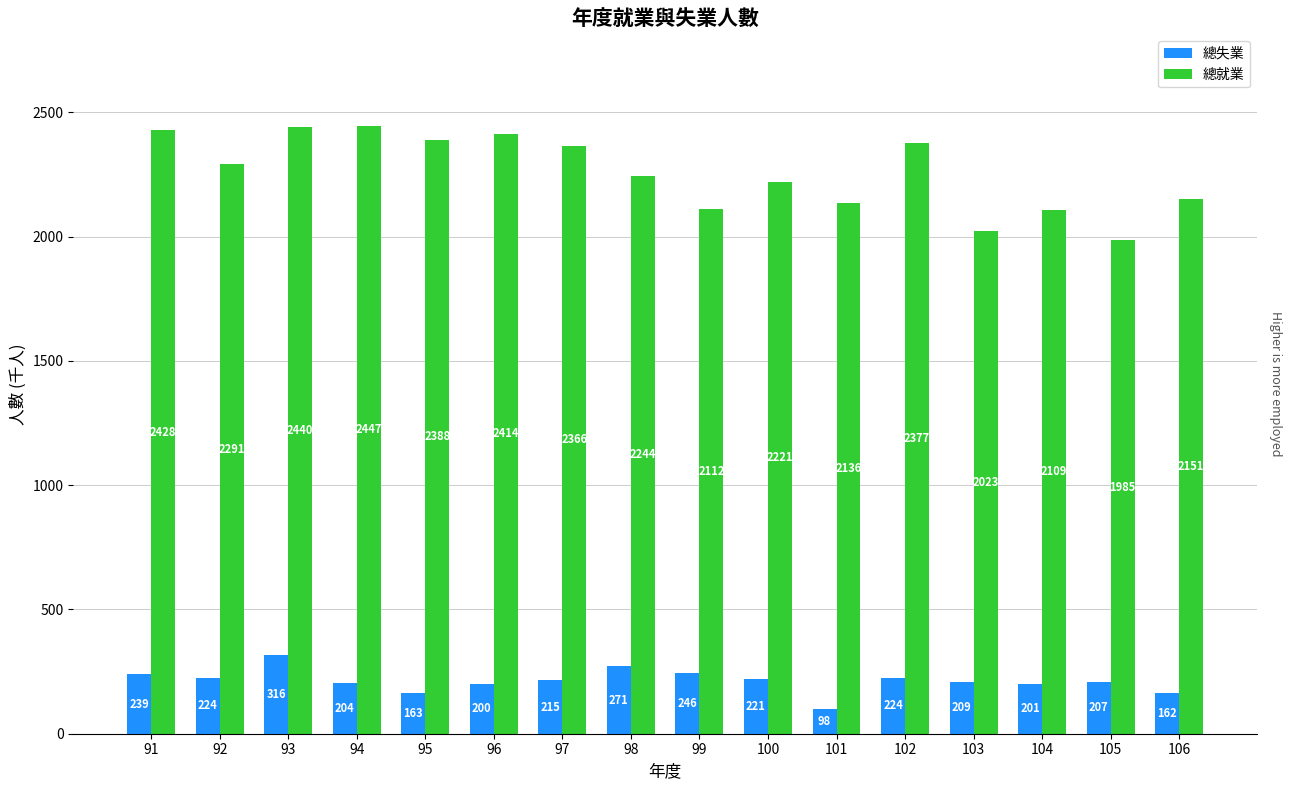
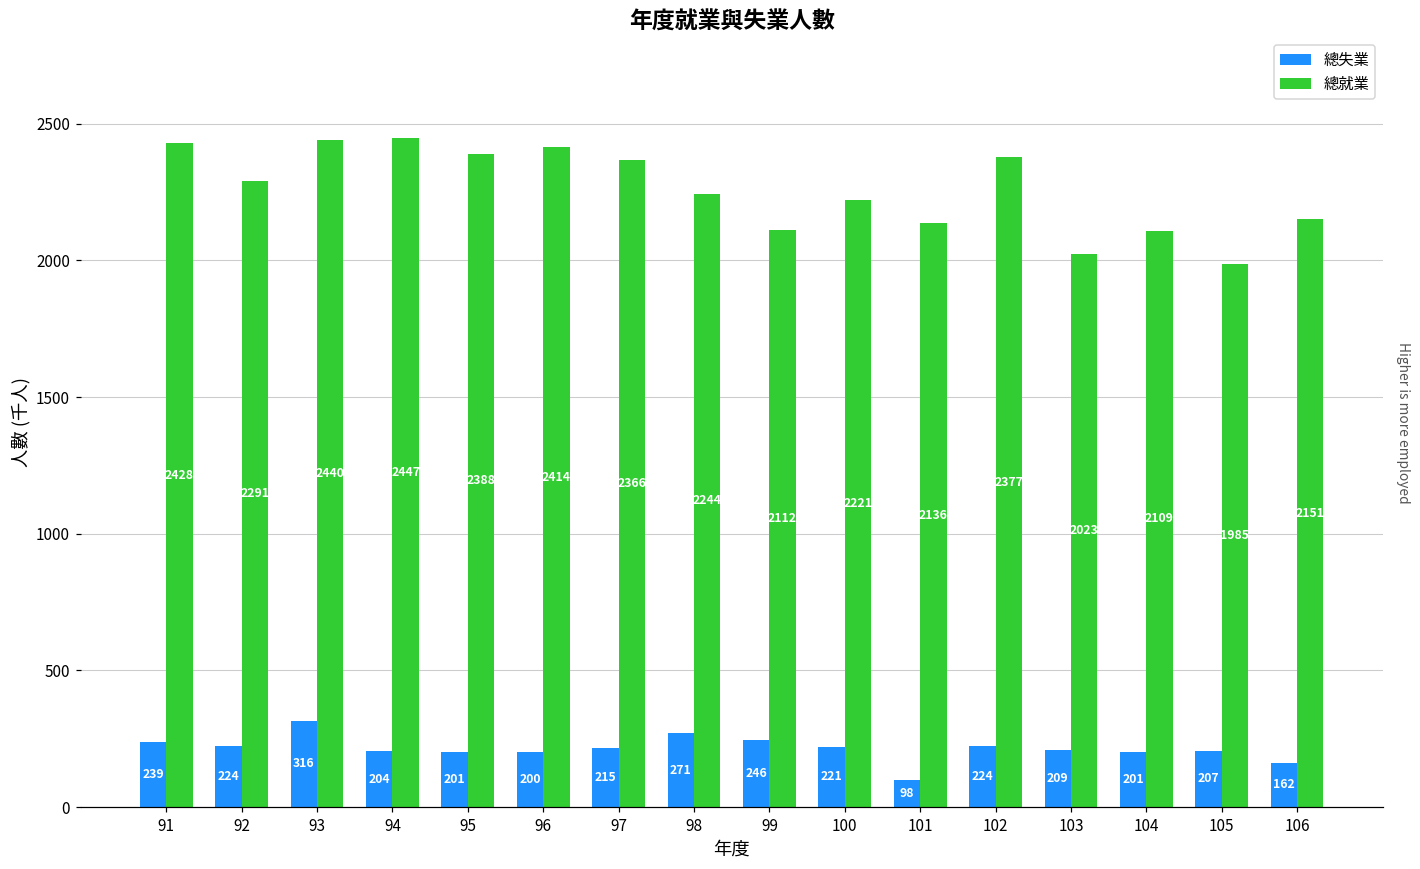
總失業, 95: 163 -> 201
